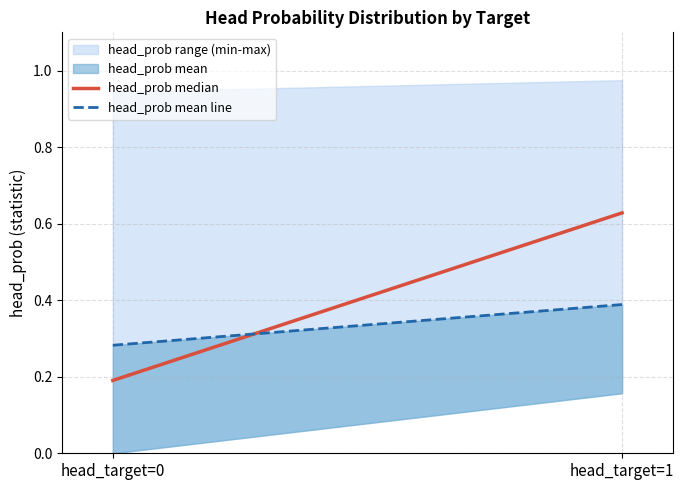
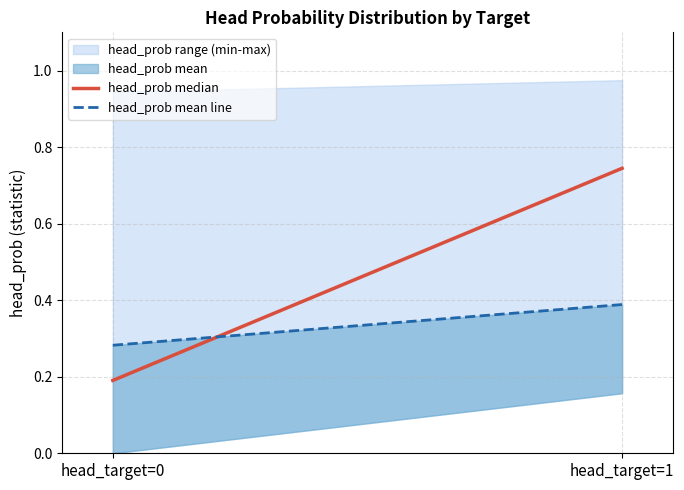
head_prob median, head_target=1: 0.63 -> 0.74
